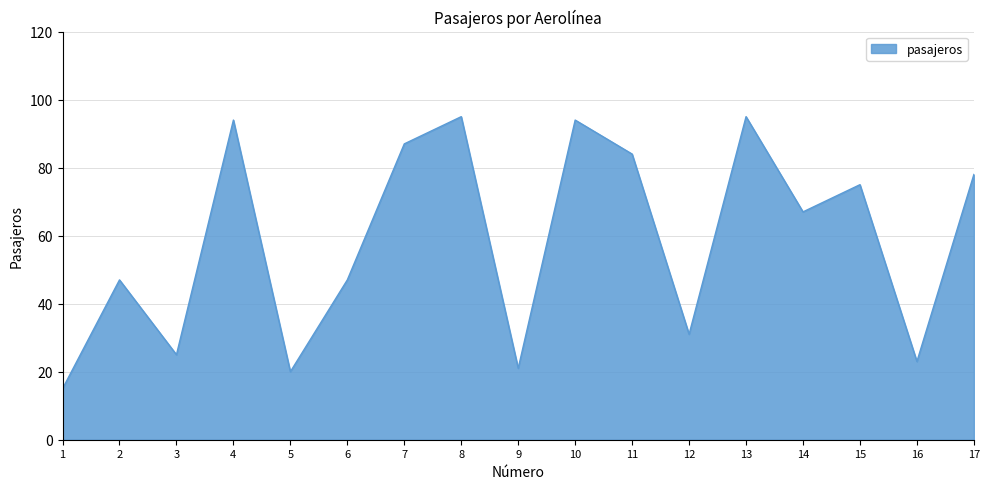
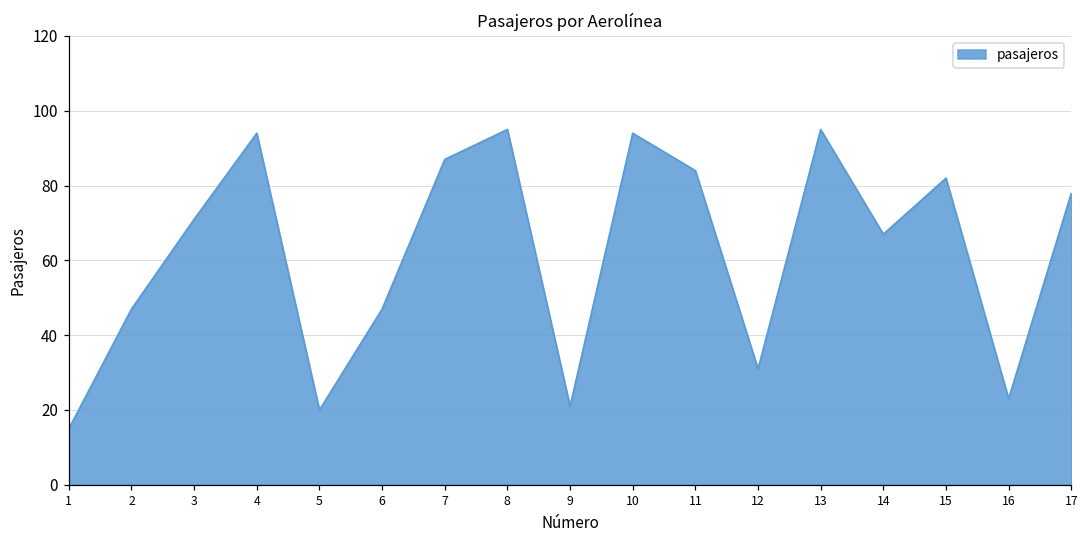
3: 25 -> 71
15: 75 -> 82
